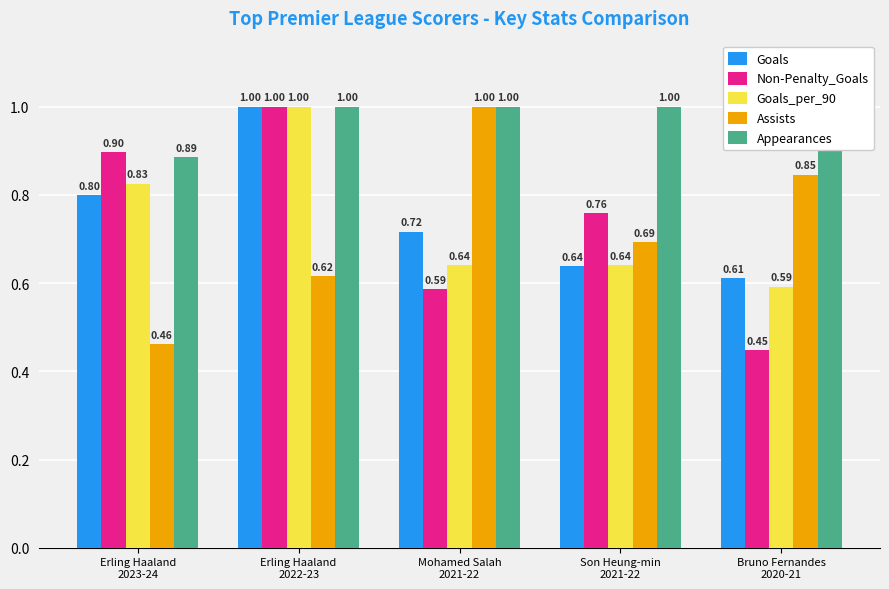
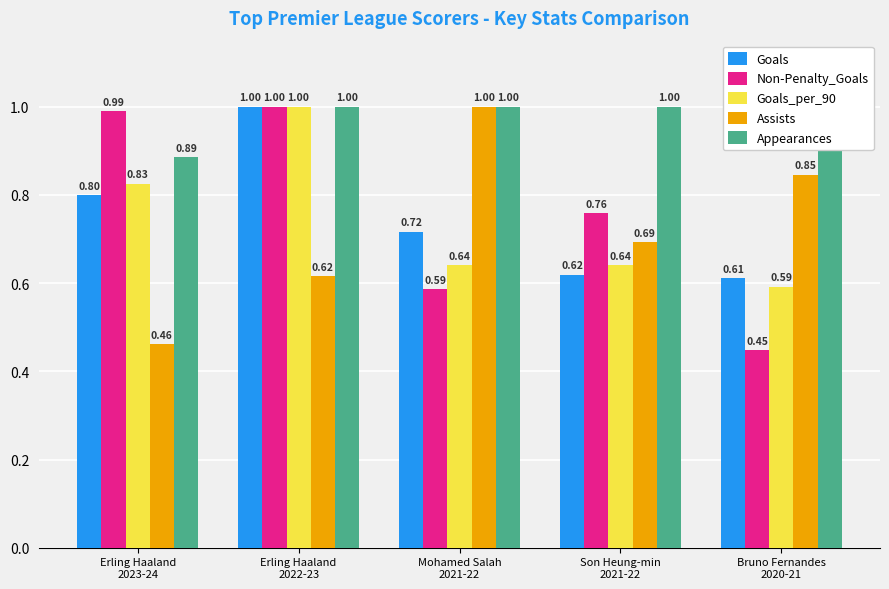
Non-Penalty_Goals, Erling Haaland 2023-24: 0.90 -> 0.99
Goals, Son Heung-min 2021-22: 0.64 -> 0.62
